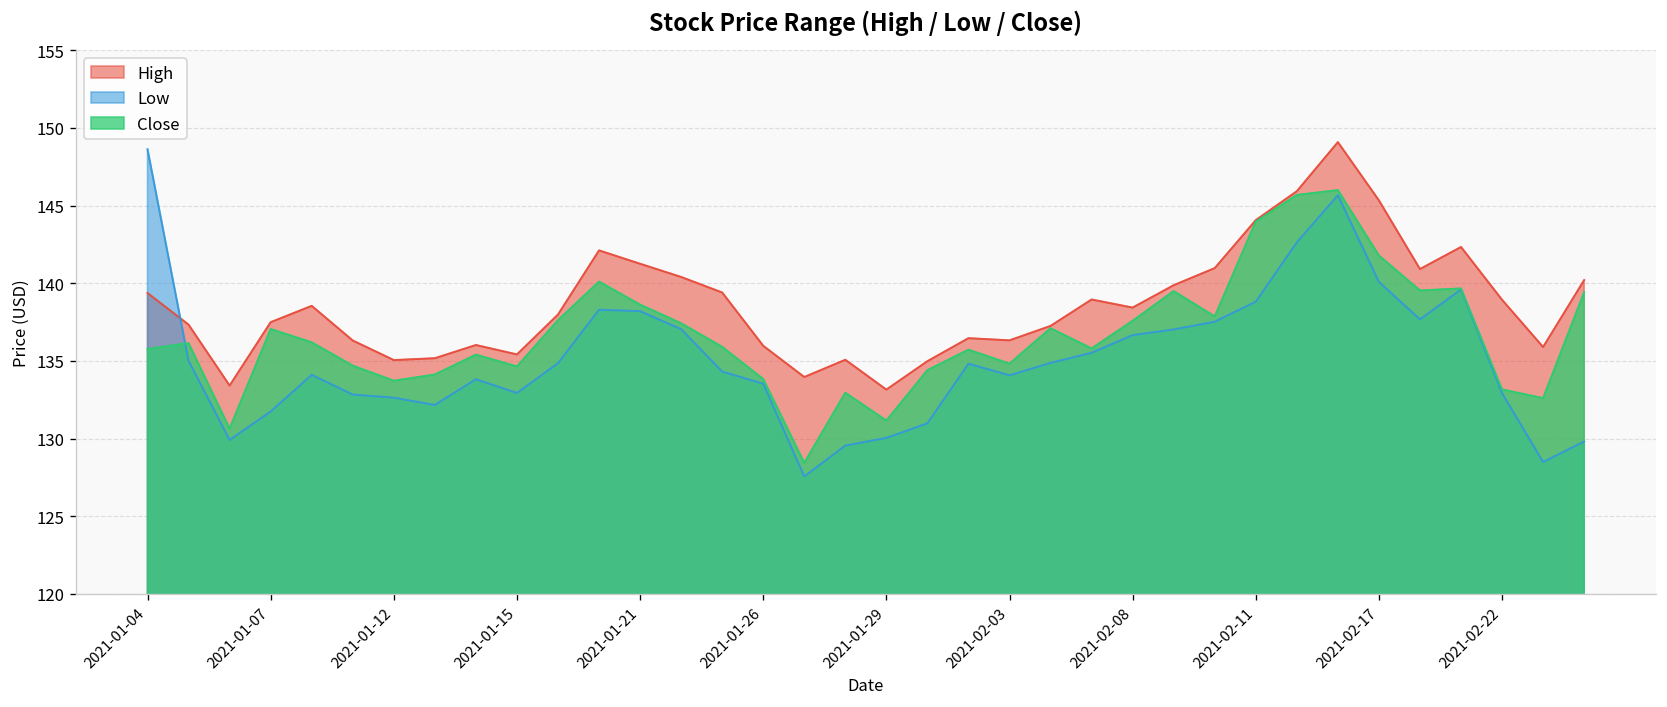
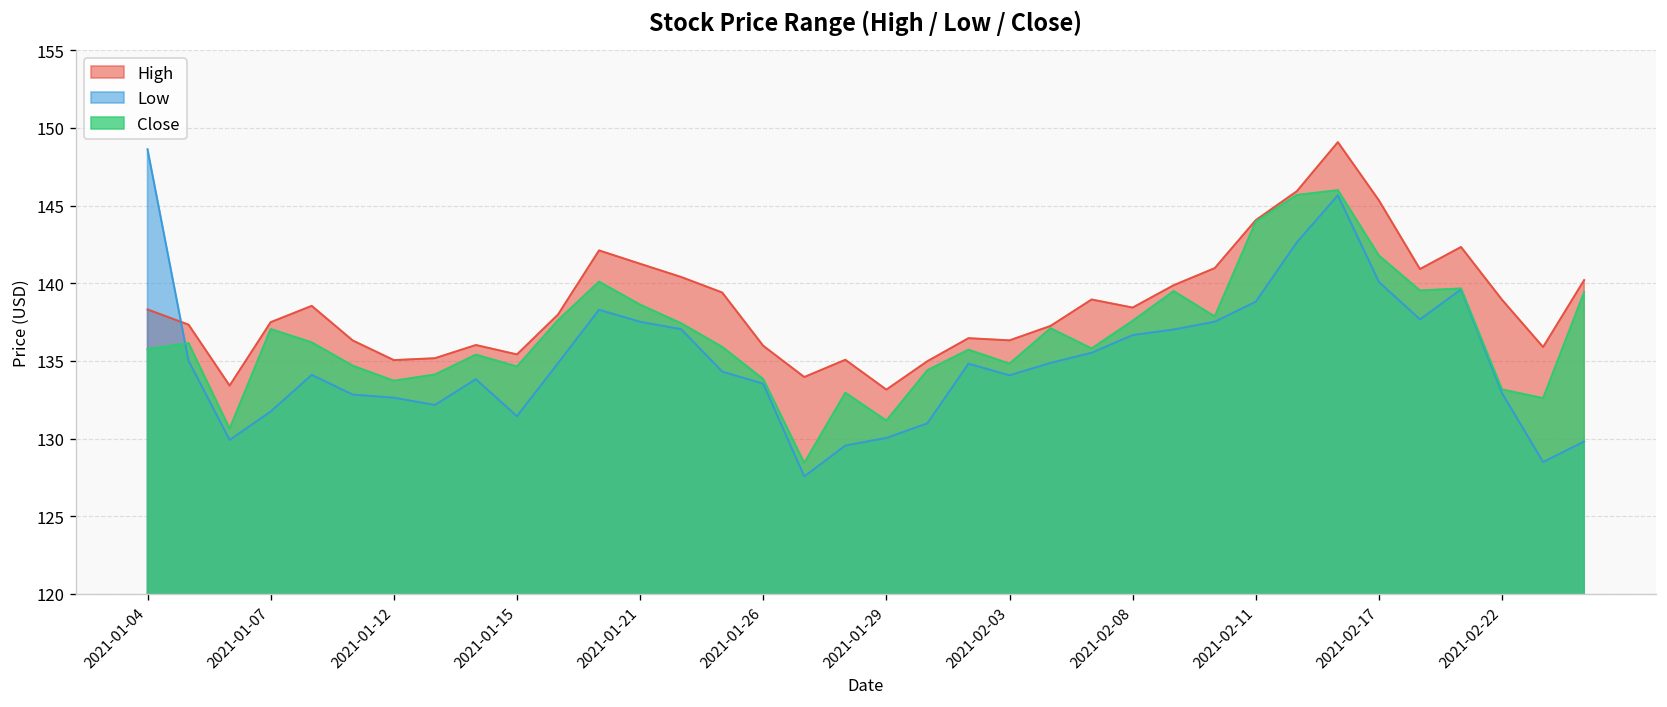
High, 2021-01-04: 139.4 -> 138.3
Low, 2021-01-15: 132.9 -> 131.4
Low, 2021-01-21: 138.2 -> 137.5
